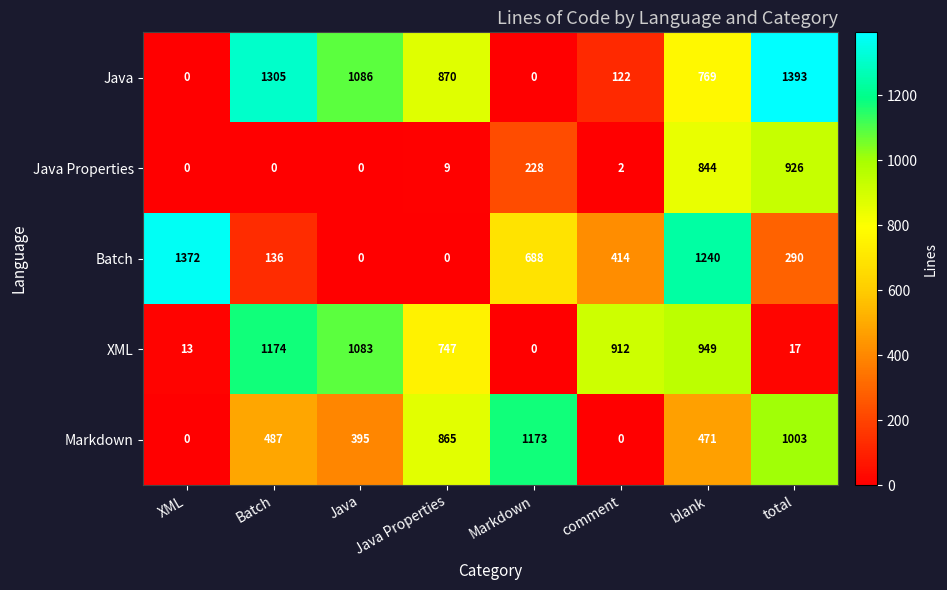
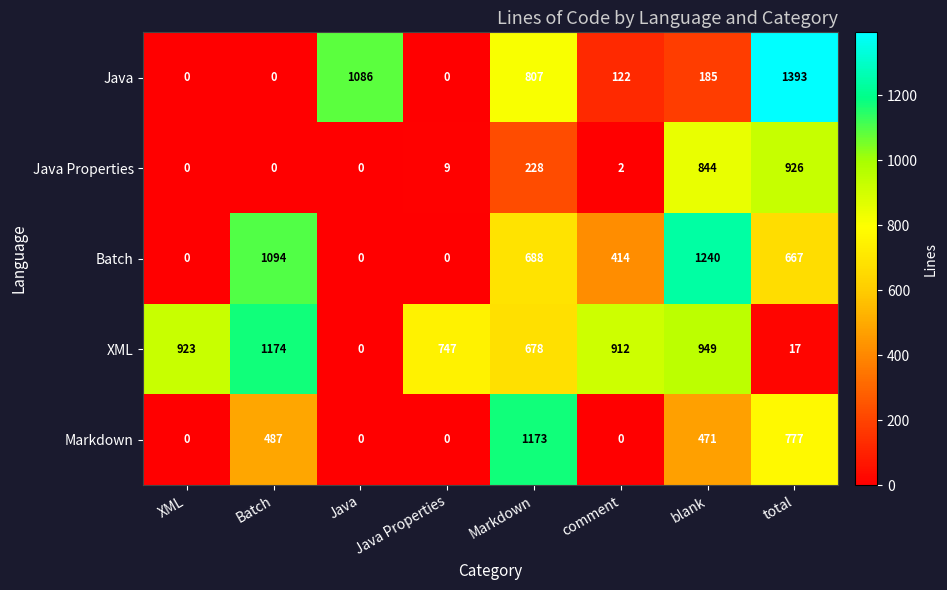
Java, Batch: 1305 -> 0
Java, Java Properties: 870 -> 0
Java, Markdown: 0 -> 807
Java, blank: 769 -> 185
Batch, XML: 1372 -> 0
Batch, Batch: 136 -> 1094
Batch, total: 290 -> 667
XML, XML: 13 -> 923
XML, Java: 1083 -> 0
XML, Markdown: 0 -> 678
Markdown, Java: 395 -> 0
Markdown, Java Properties: 865 -> 0
Markdown, total: 1003 -> 777
